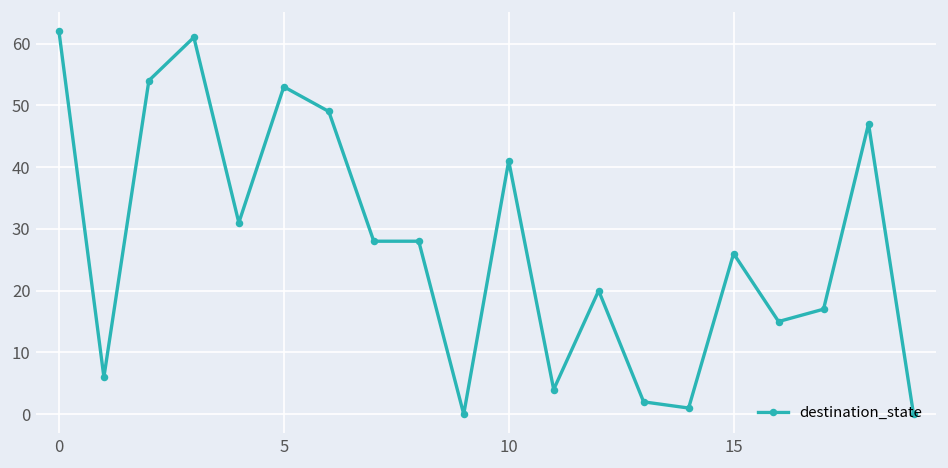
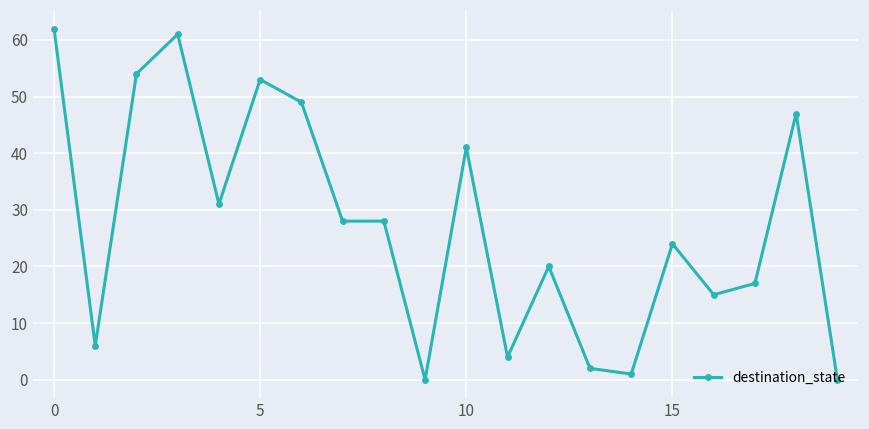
15: 26 -> 24
